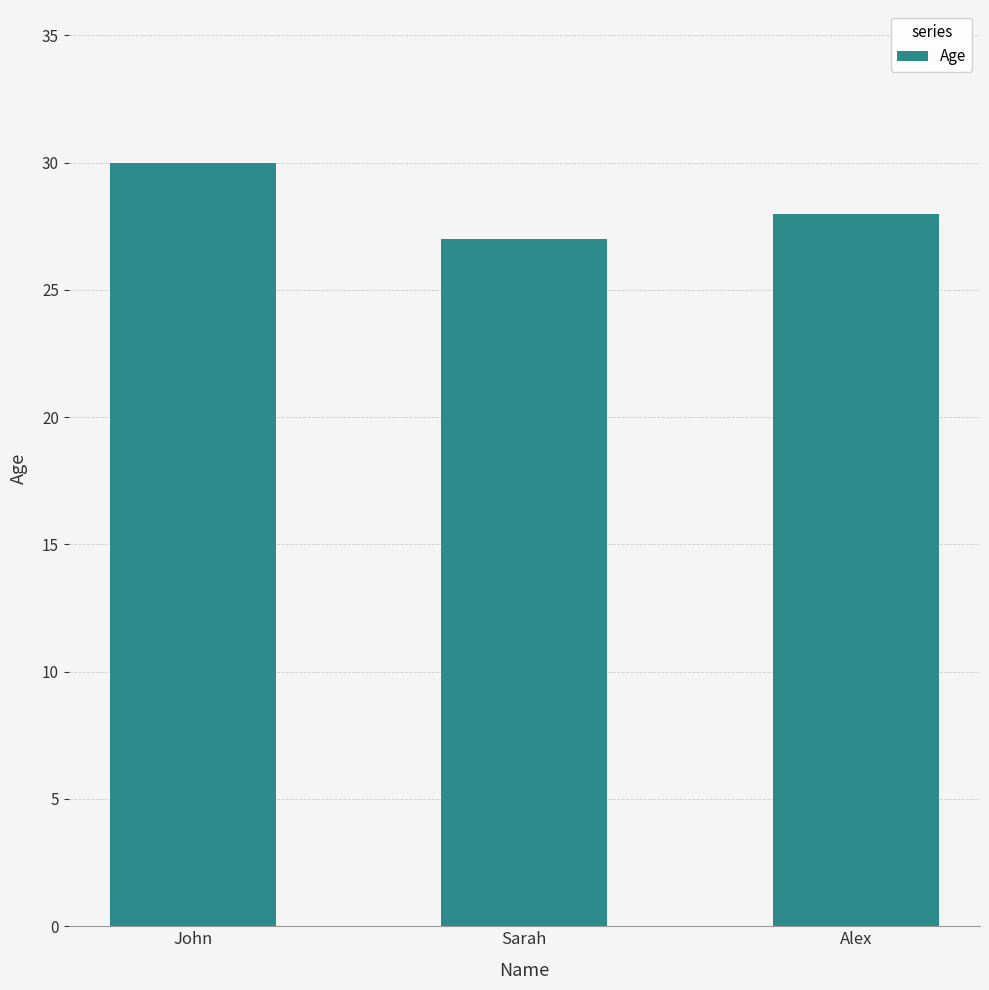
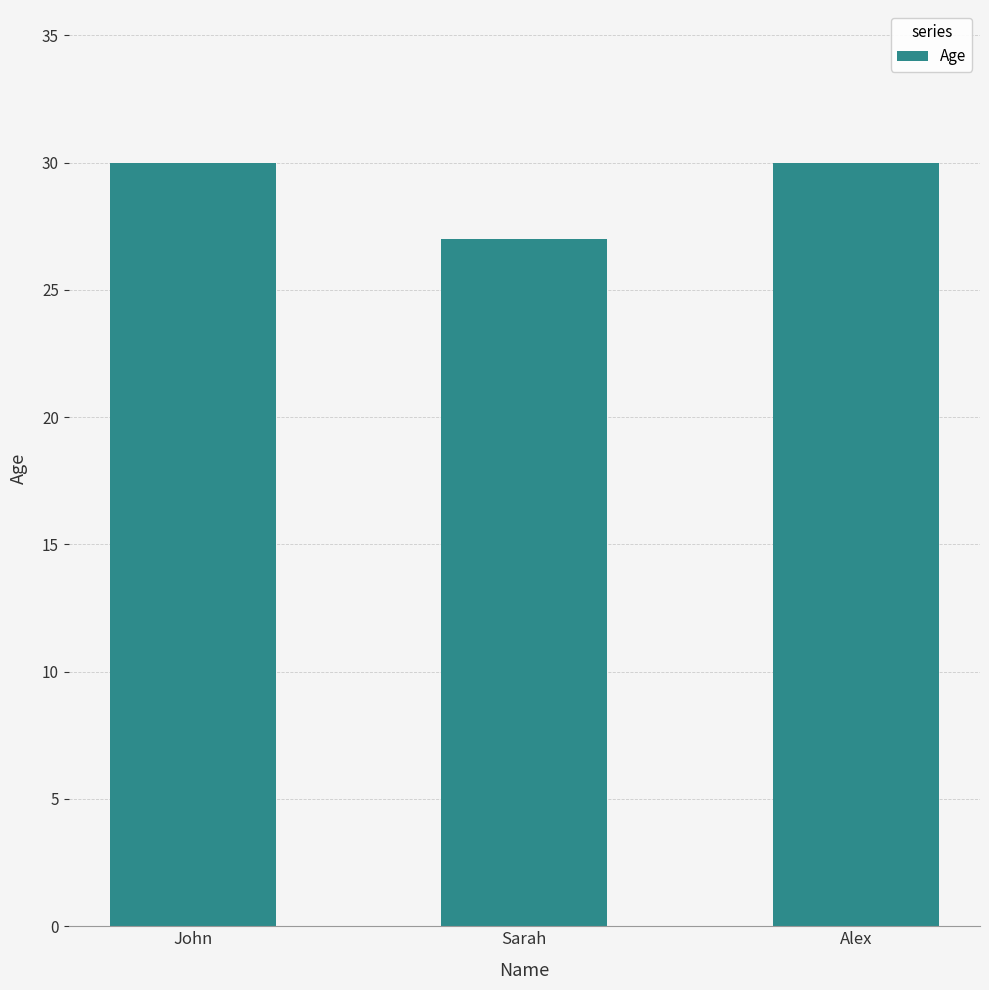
Alex: 28 -> 30
